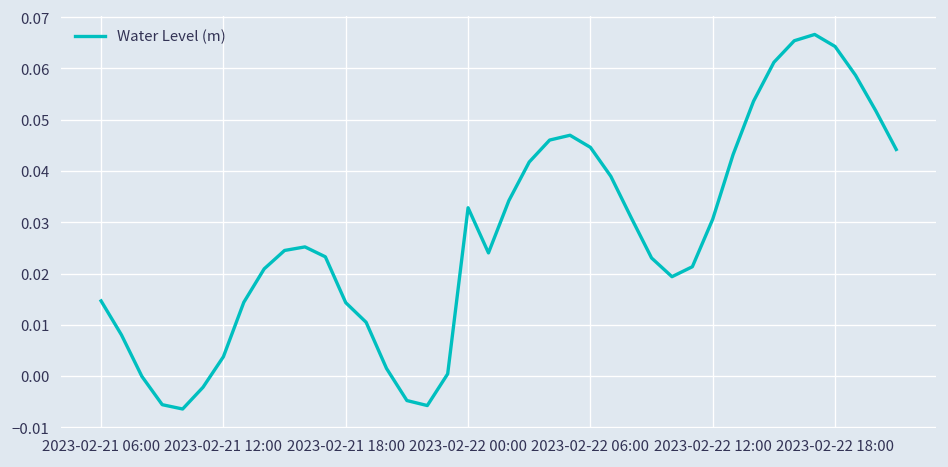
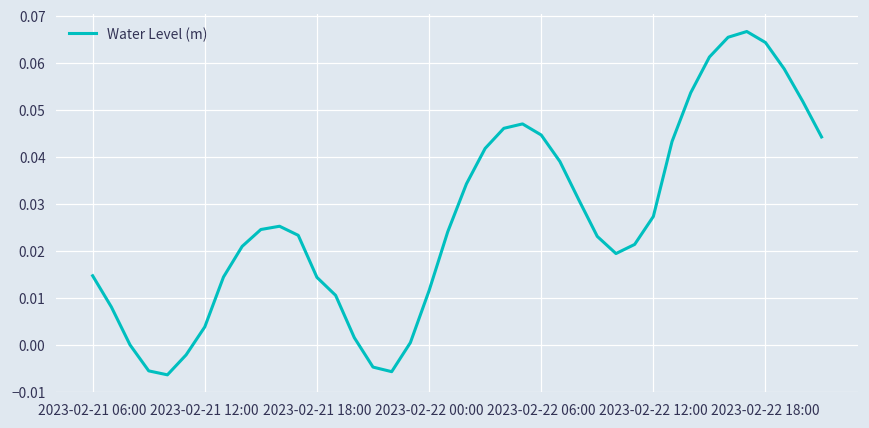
2023-02-22 00:00: 0.033 -> 0.011
2023-02-22 12:00: 0.031 -> 0.027
